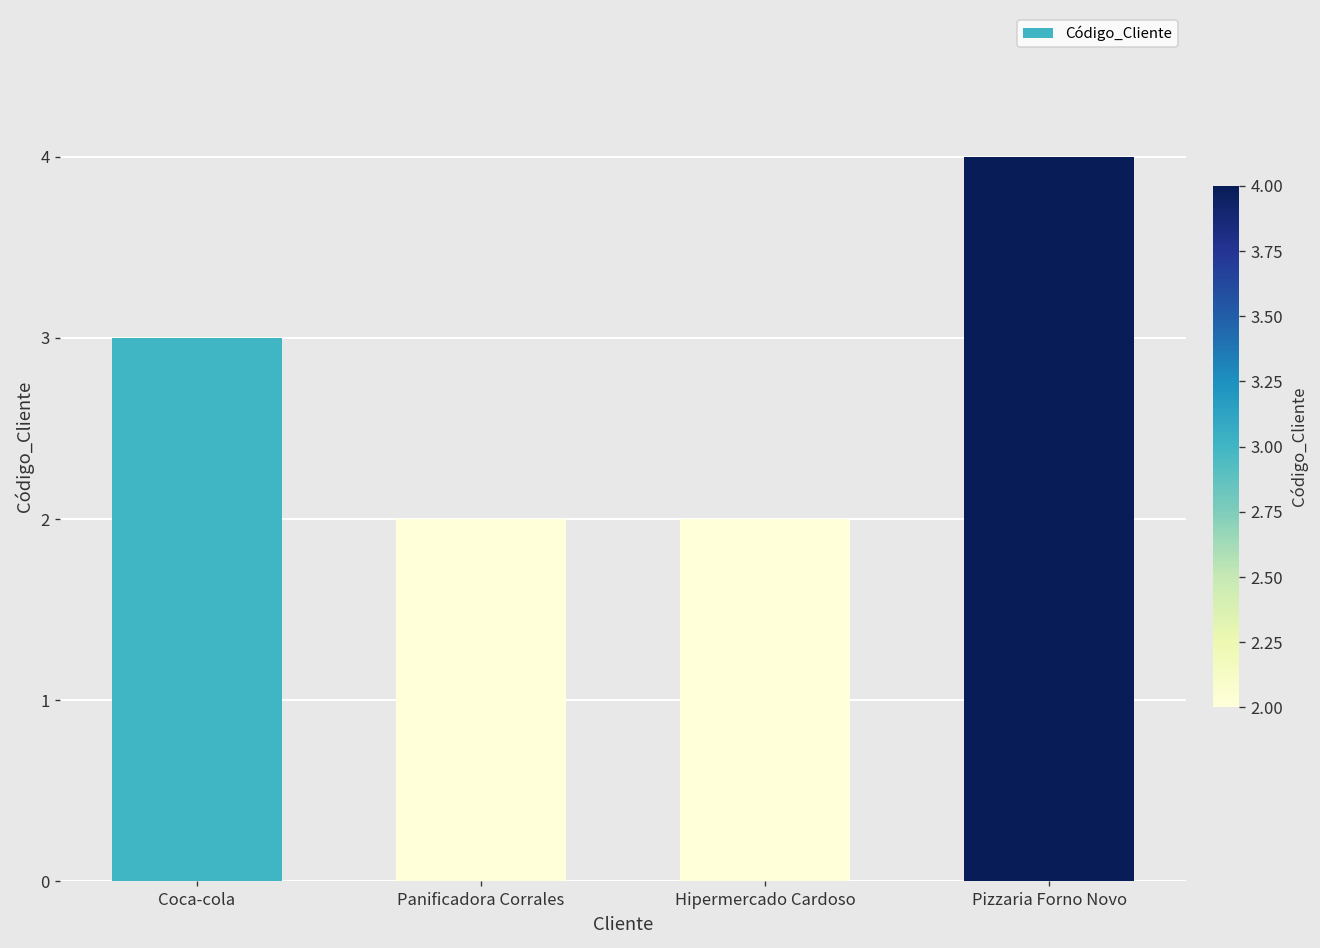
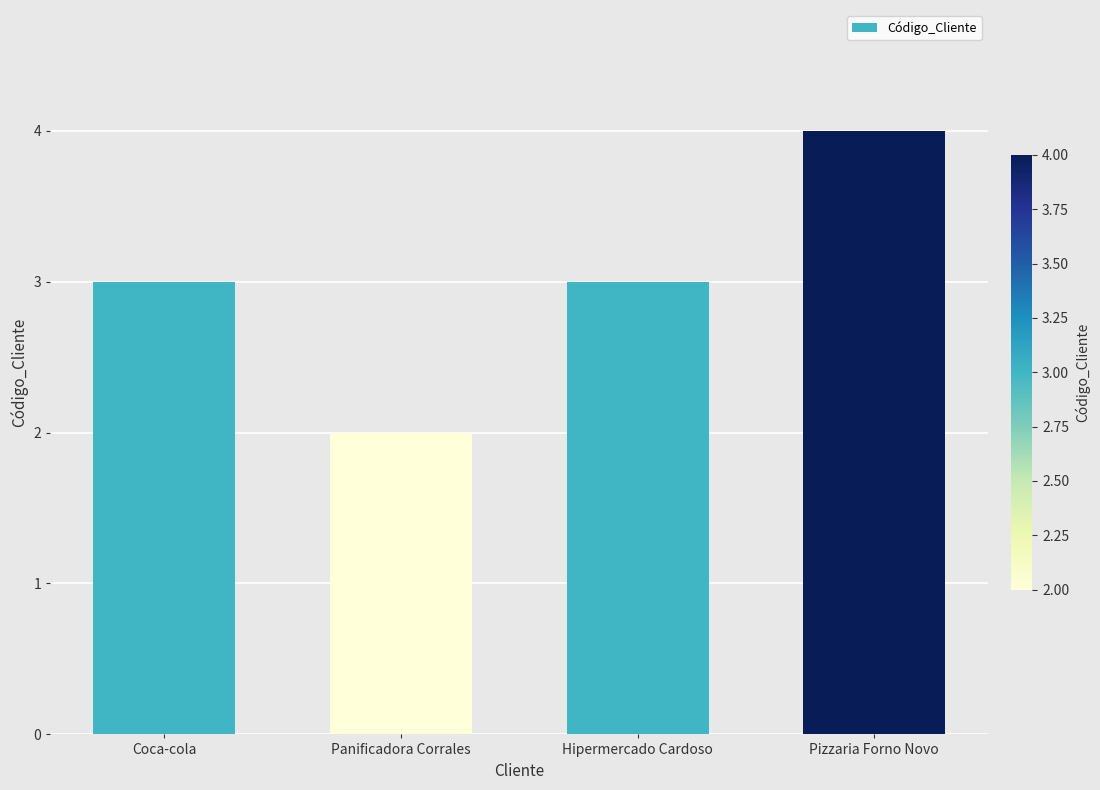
Hipermercado Cardoso: 2 -> 3
